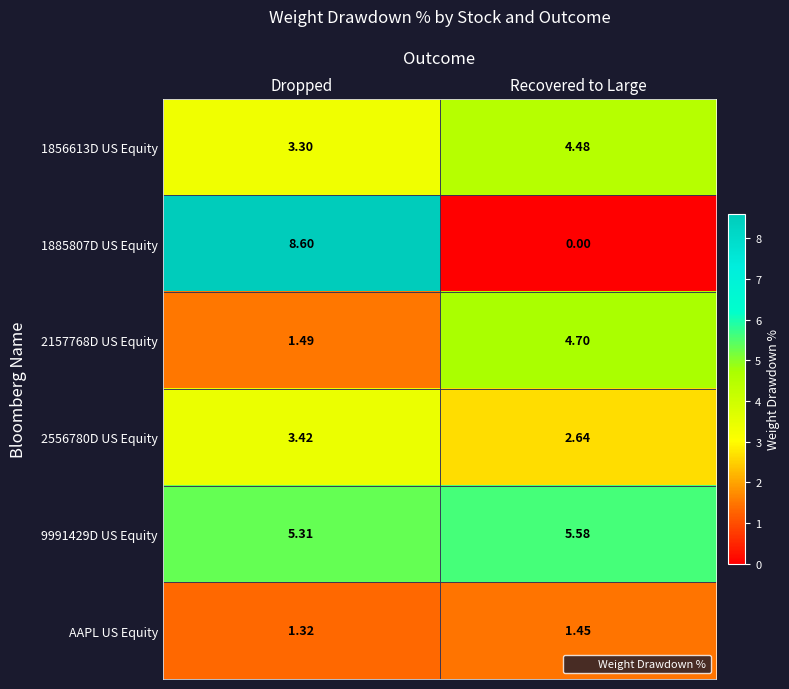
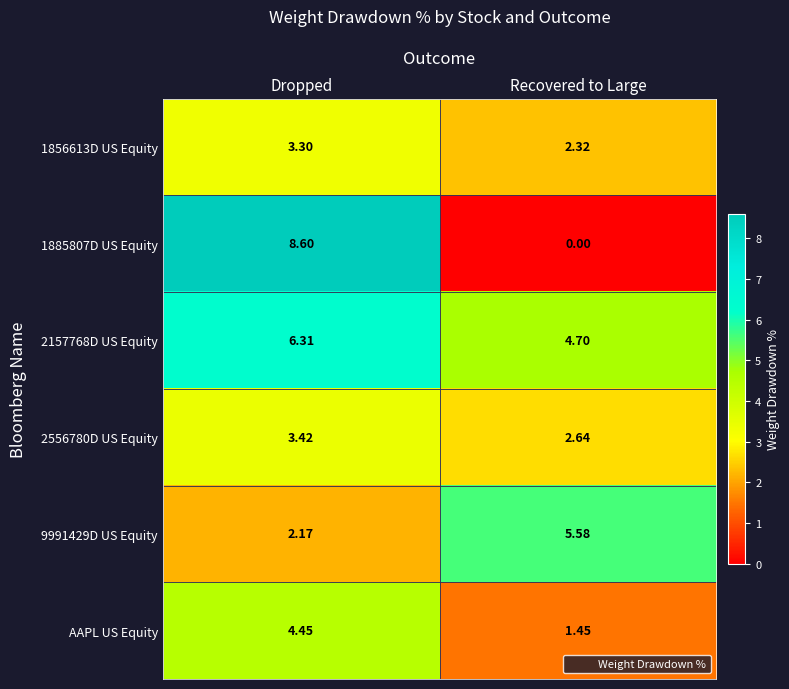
1856613D US Equity, Recovered to Large: 4.48 -> 2.32
2157768D US Equity, Dropped: 1.49 -> 6.31
9991429D US Equity, Dropped: 5.31 -> 2.17
AAPL US Equity, Dropped: 1.32 -> 4.45
